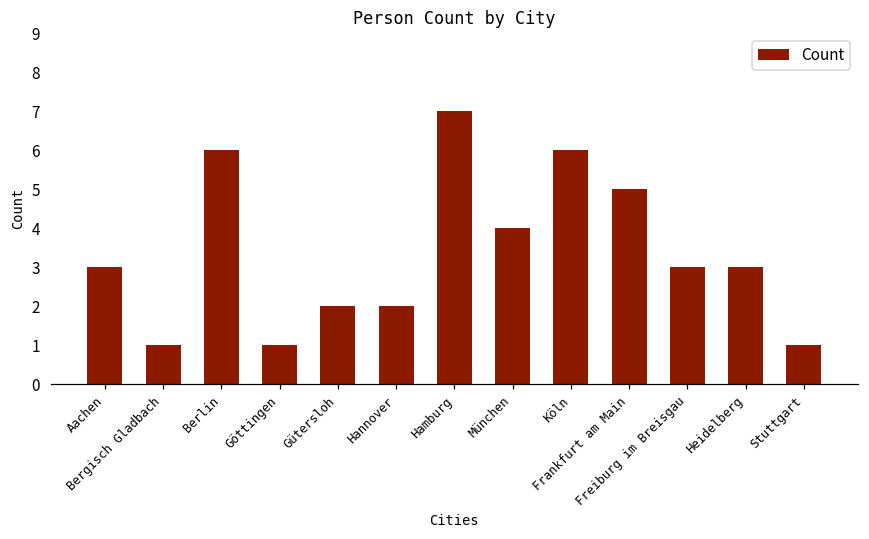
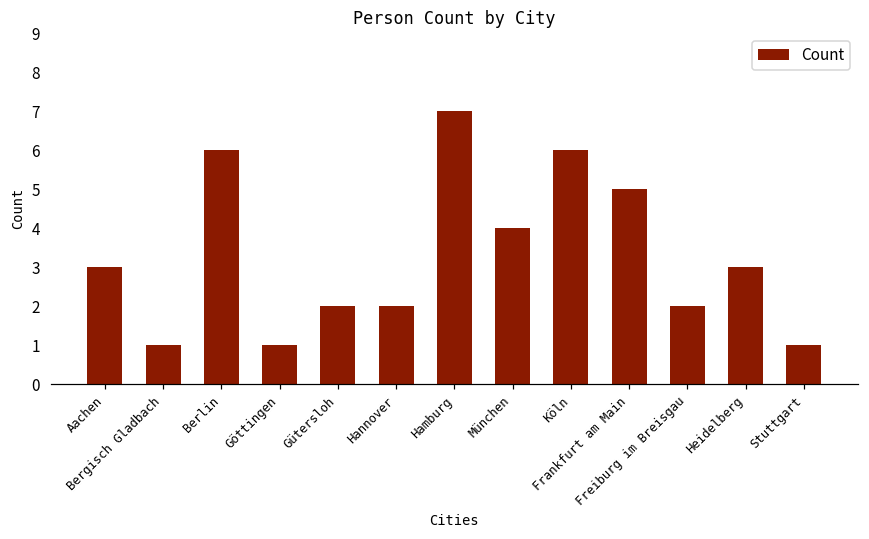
Freiburg im Breisgau: 3 -> 2
